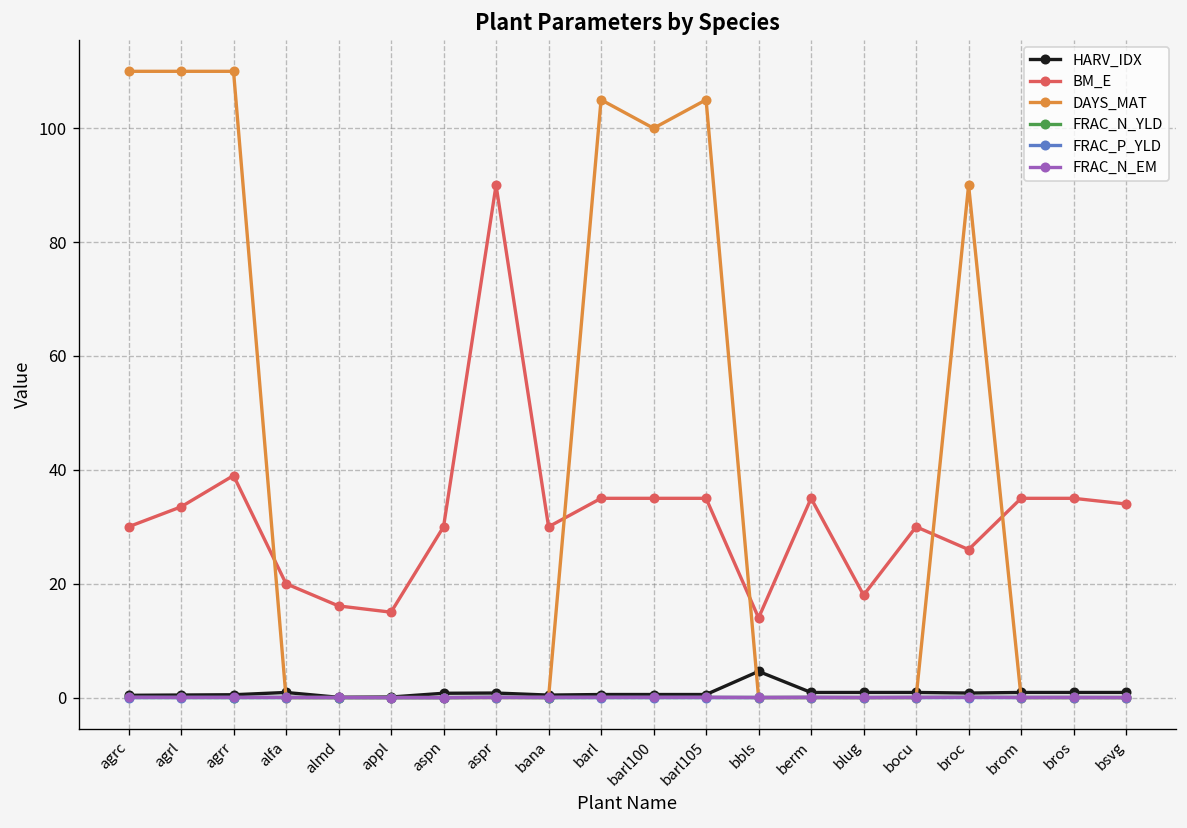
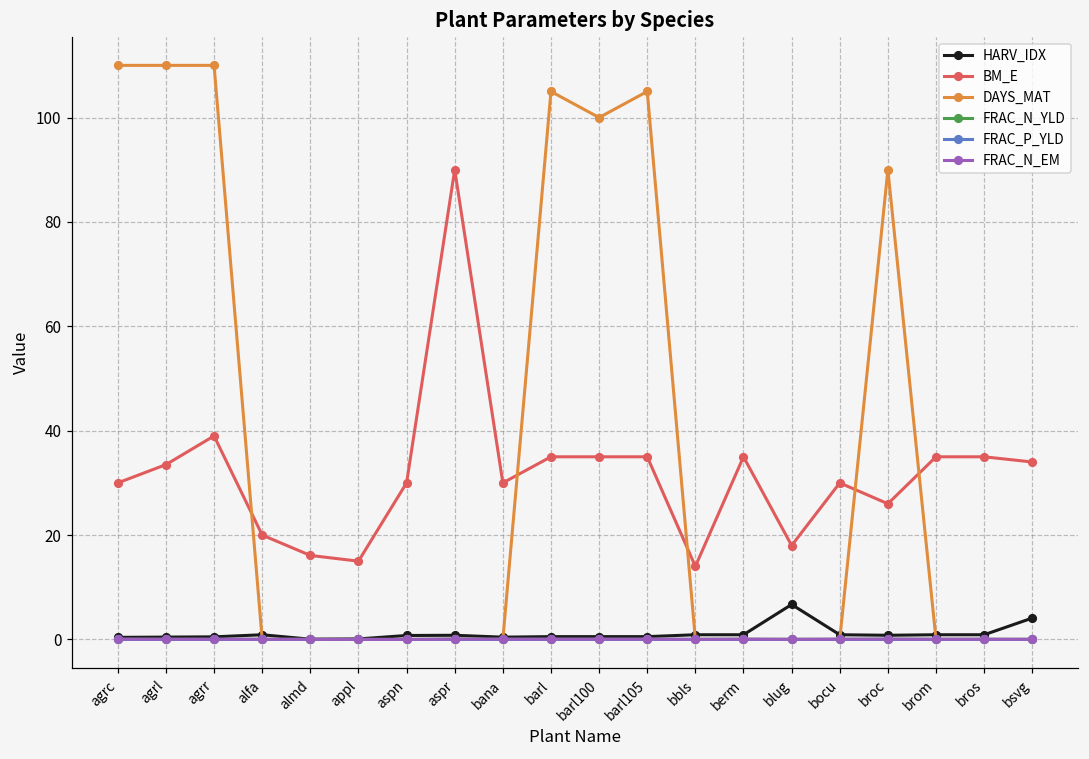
HARV_IDX, bbls: 5 -> 1
HARV_IDX, blug: 1 -> 7
HARV_IDX, bsvg: 1 -> 4
